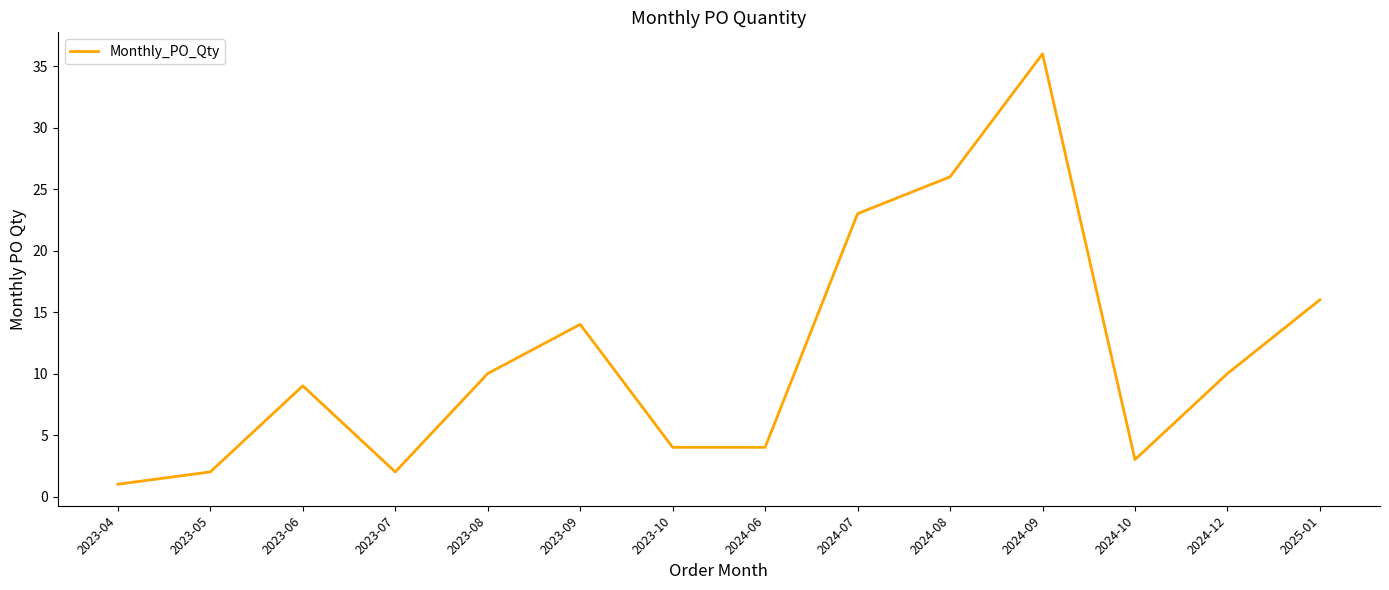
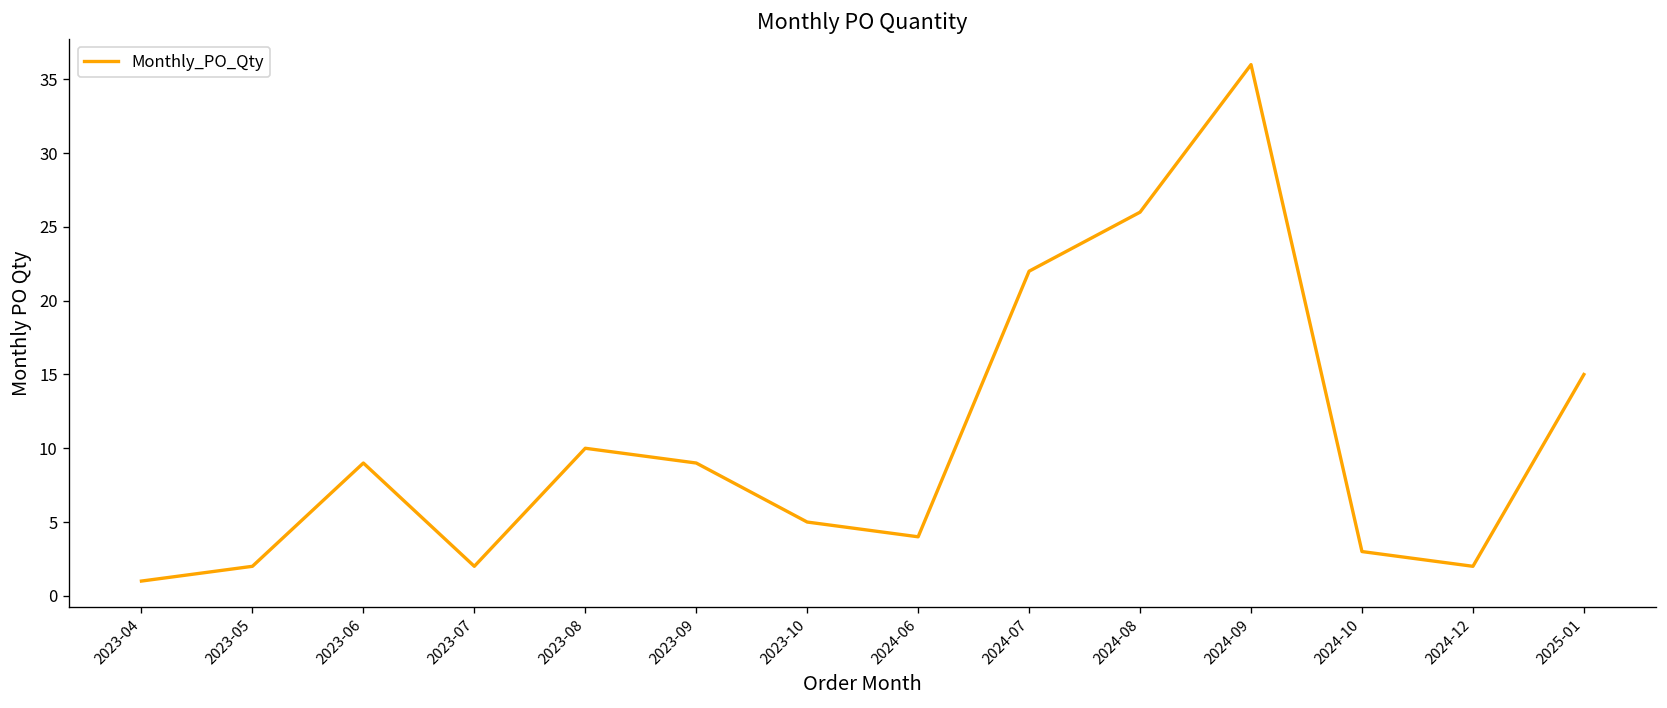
2023-09: 14 -> 9
2023-10: 4 -> 5
2024-07: 23 -> 22
2024-12: 10 -> 2
2025-01: 16 -> 15
